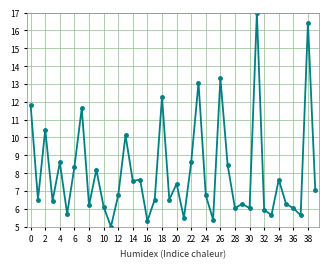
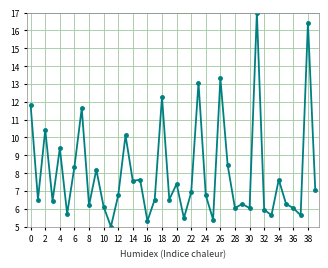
4: 8.6 -> 9.4
22: 8.6 -> 6.9
